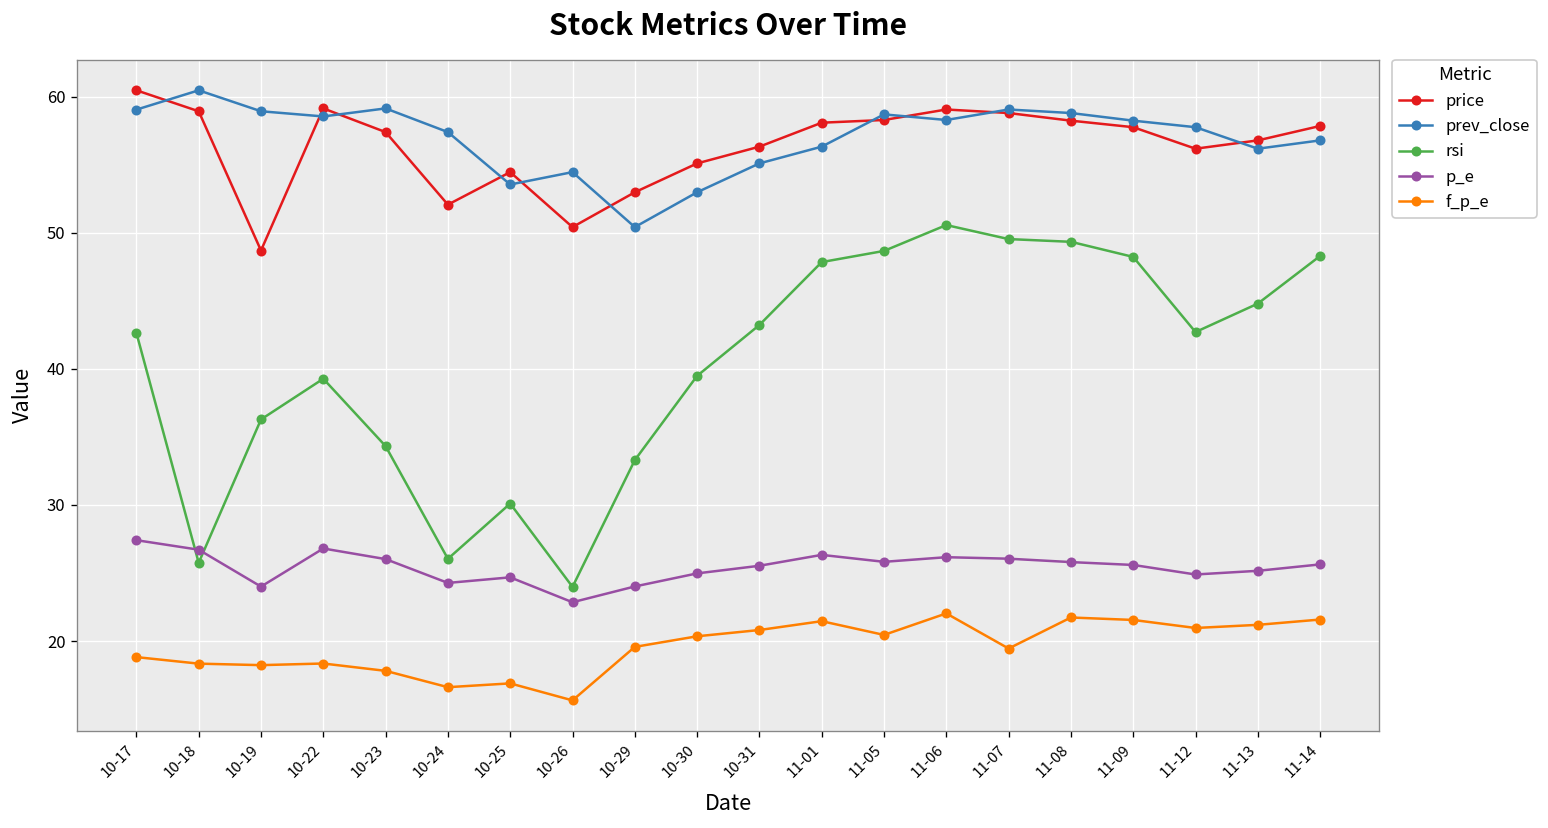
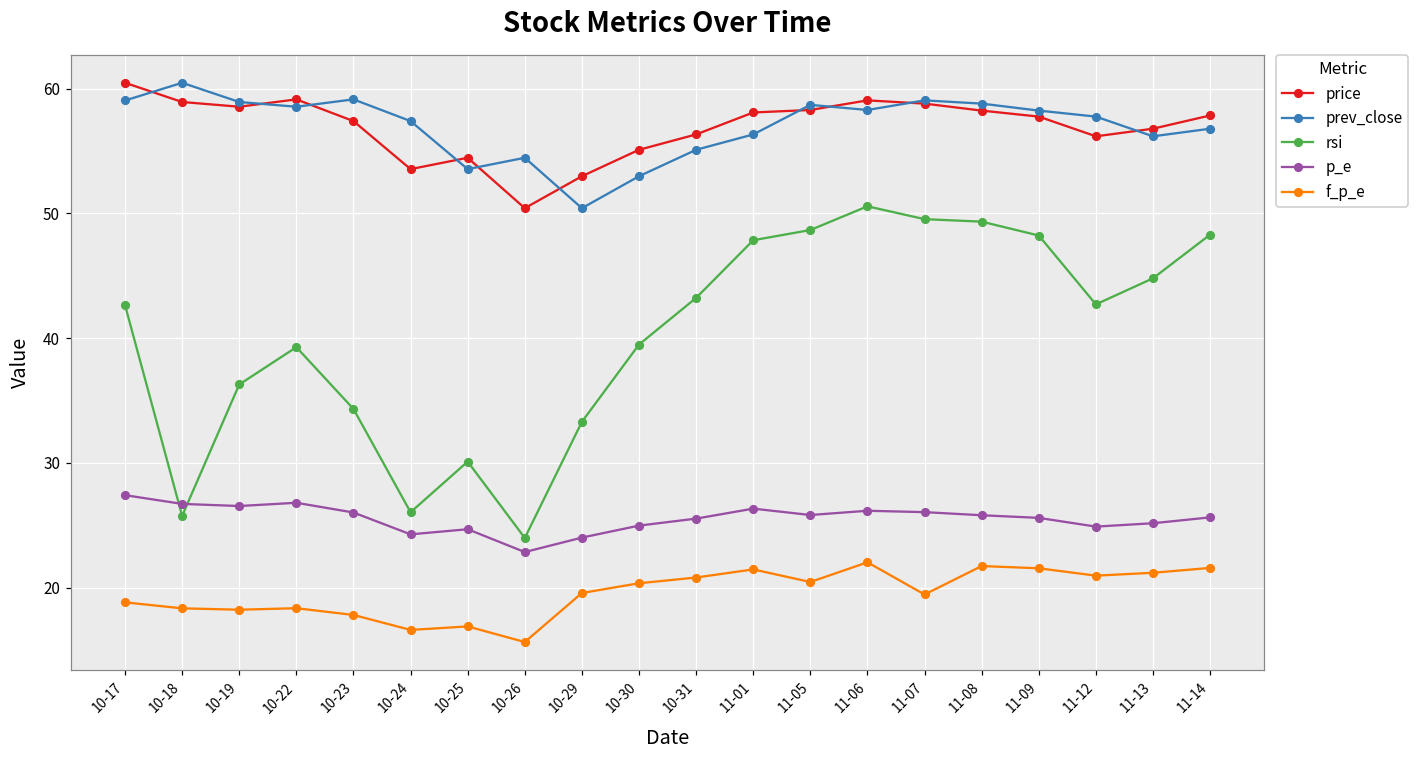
price, 10-19: 48.7 -> 58.5
p_e, 10-19: 24.0 -> 26.5
price, 10-24: 52.1 -> 53.5
